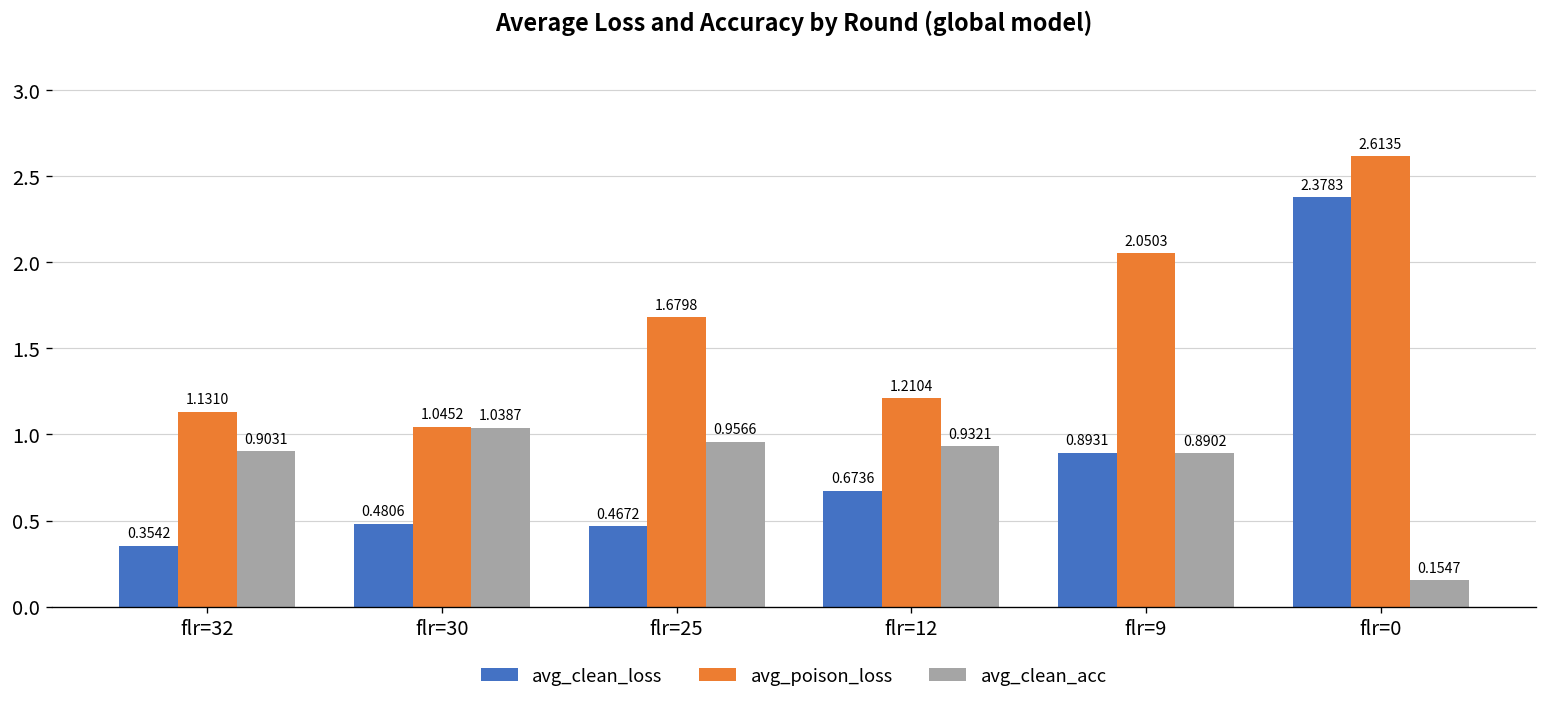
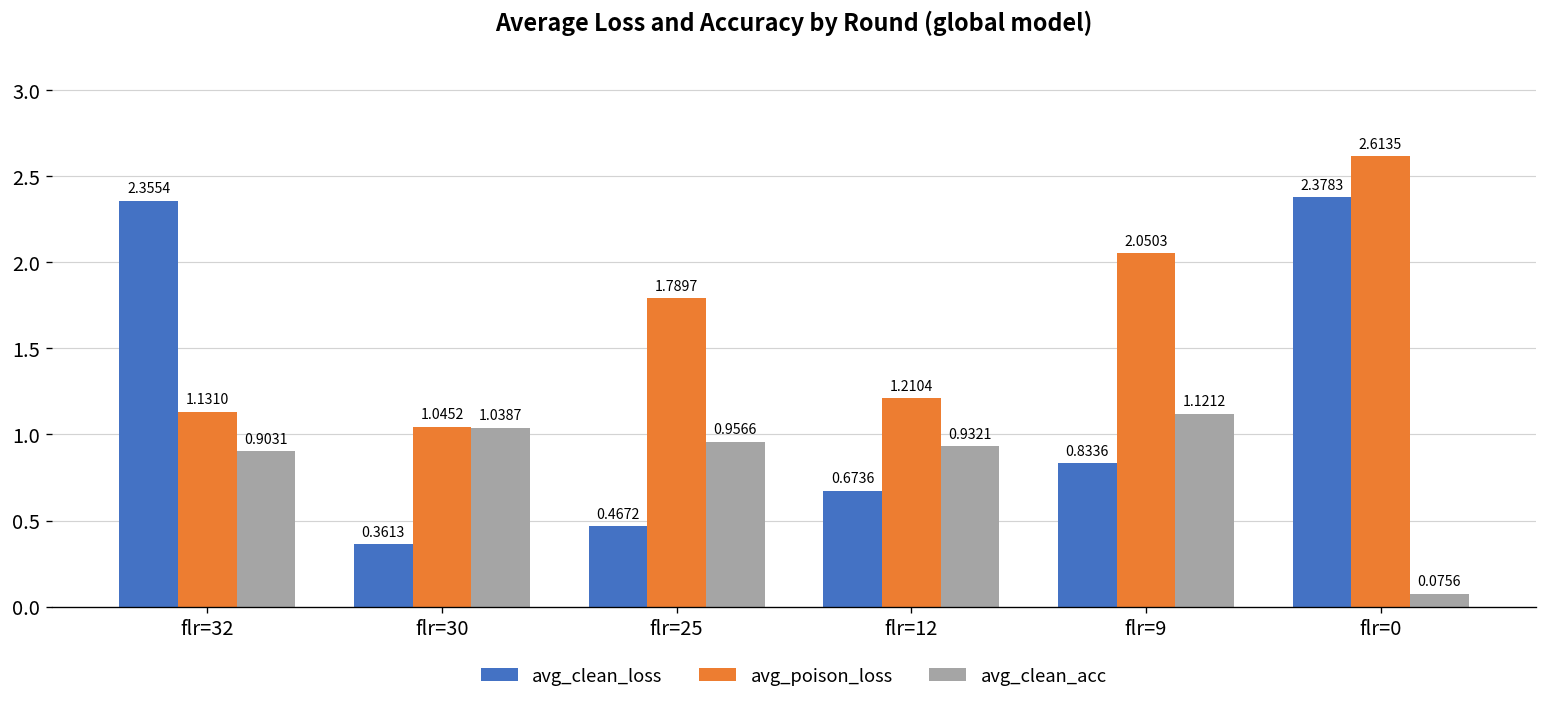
avg_clean_loss, flr=32: 0.3542 -> 2.3554
avg_clean_loss, flr=30: 0.4806 -> 0.3613
avg_poison_loss, flr=25: 1.6798 -> 1.7897
avg_clean_loss, flr=9: 0.8931 -> 0.8336
avg_clean_acc, flr=9: 0.8902 -> 1.1212
avg_clean_acc, flr=0: 0.1547 -> 0.0756
